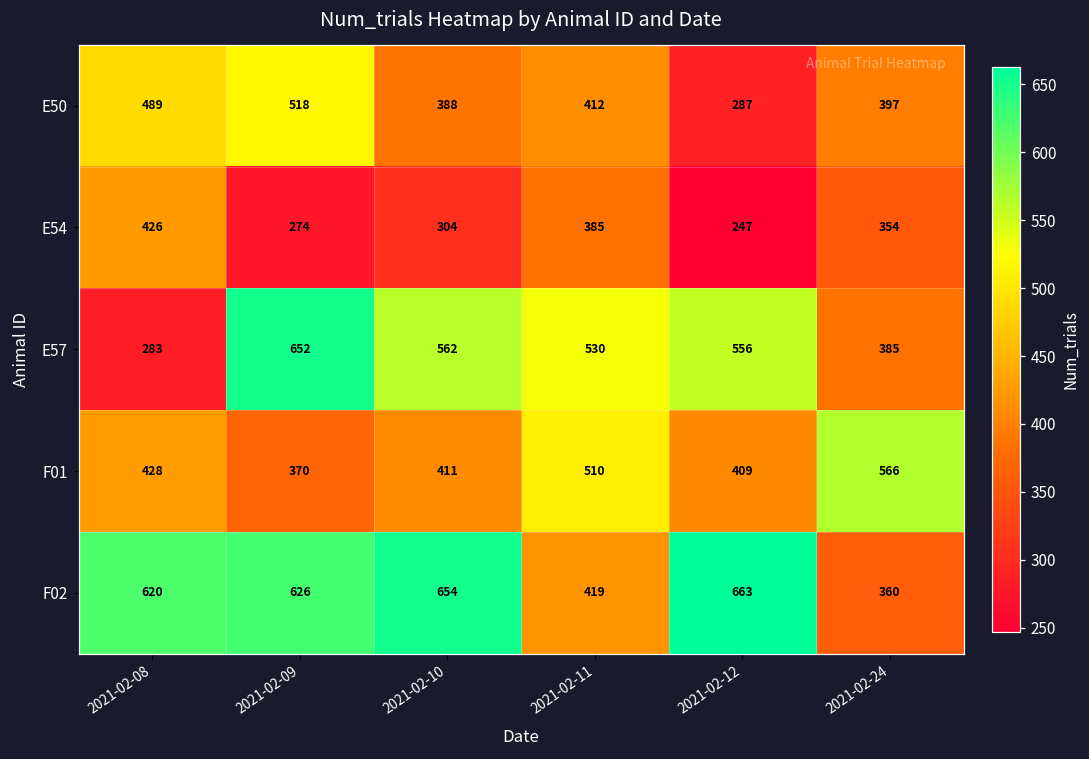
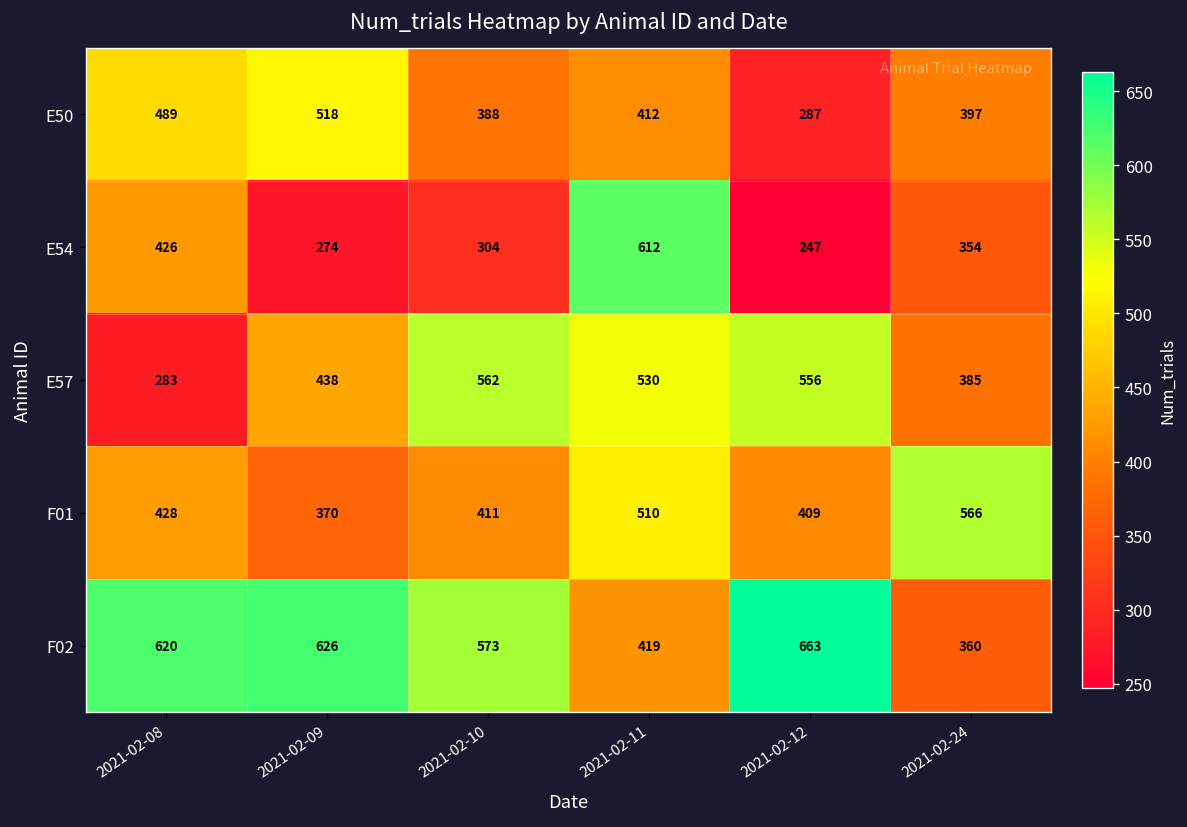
E54, 2021-02-11: 385 -> 612
E57, 2021-02-09: 652 -> 438
F02, 2021-02-10: 654 -> 573
